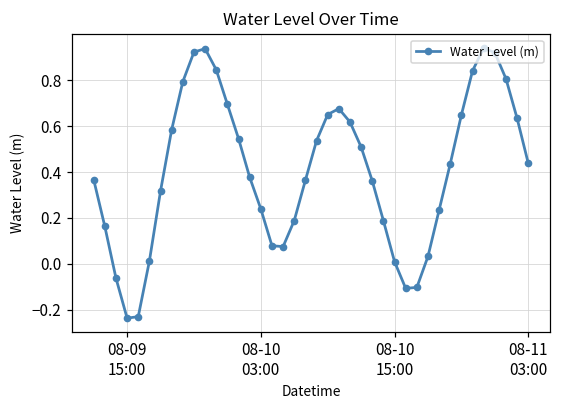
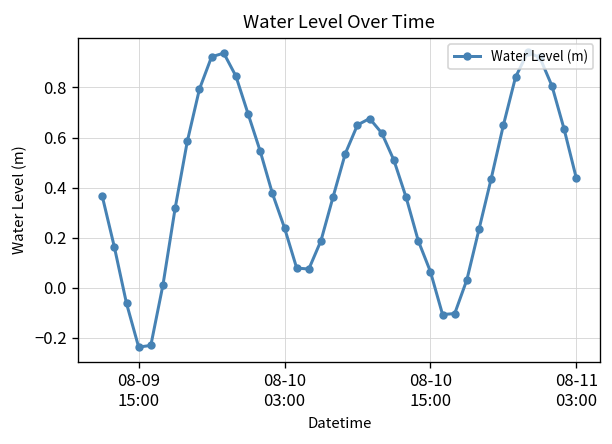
08-10 15:00: 0.01 -> 0.06
